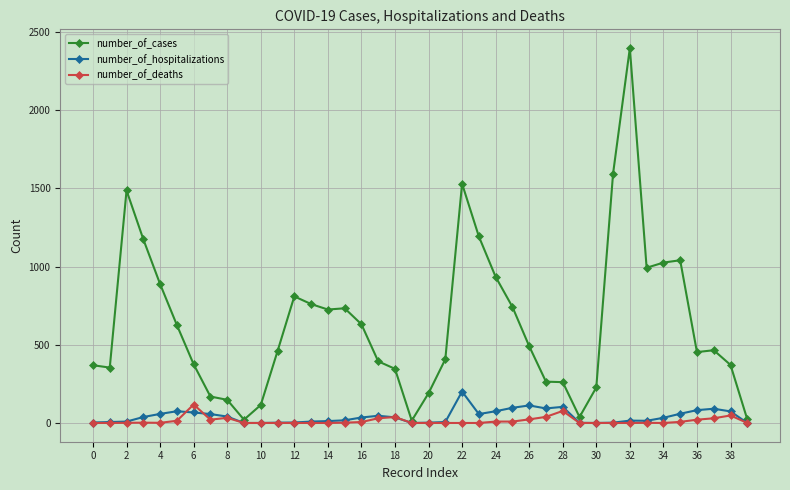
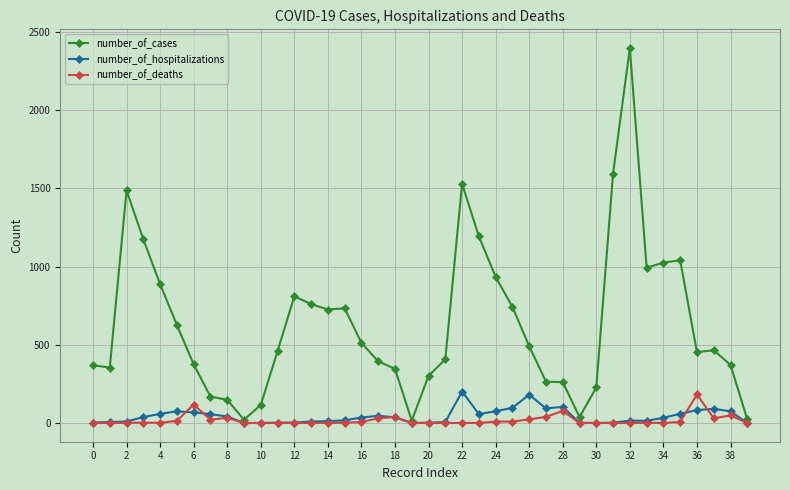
number_of_cases, 16: 630 -> 510
number_of_cases, 20: 190 -> 300
number_of_hospitalizations, 26: 110 -> 180
number_of_deaths, 36: 20 -> 180
